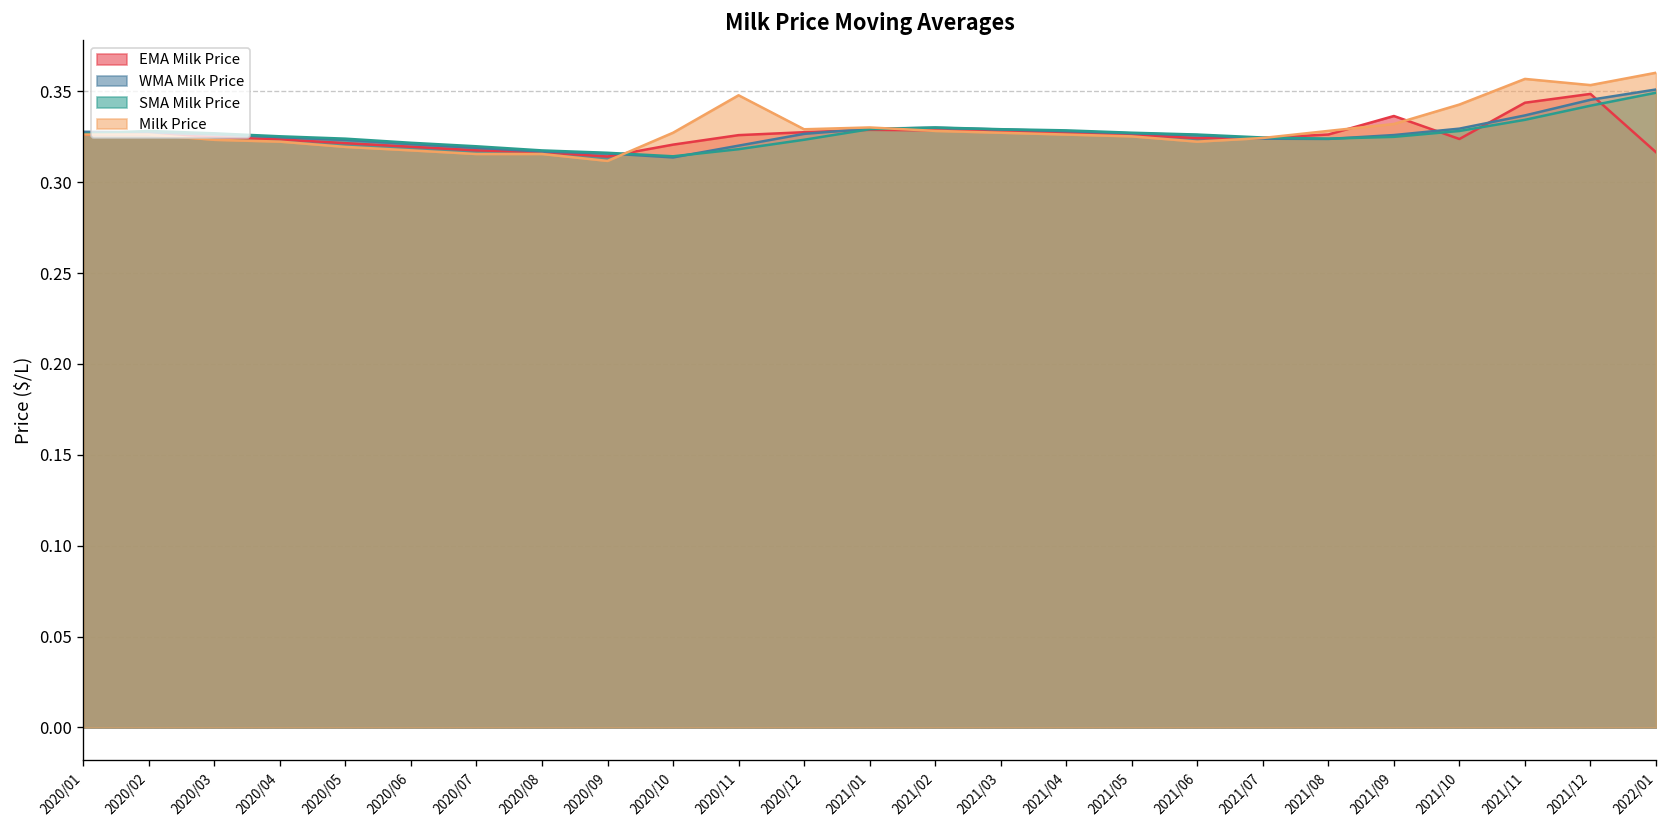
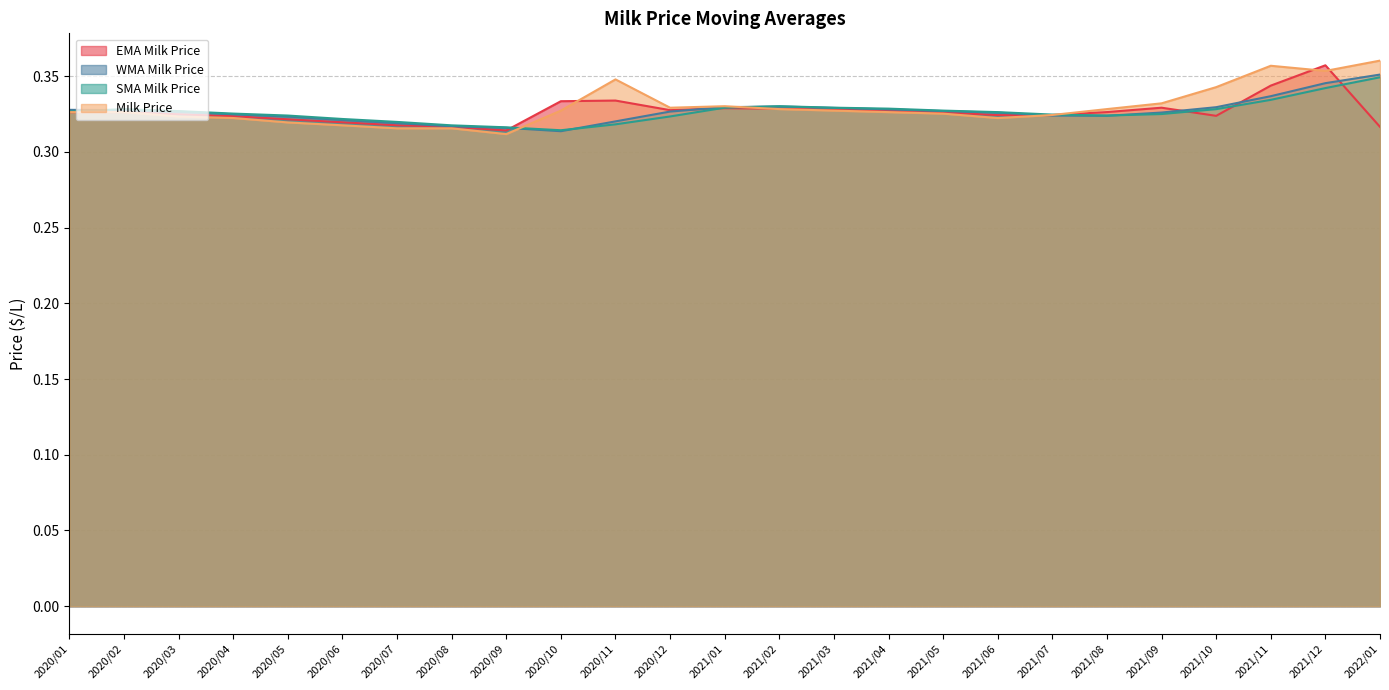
EMA Milk Price, 2020/10: 0.321 -> 0.333
EMA Milk Price, 2020/11: 0.326 -> 0.334
EMA Milk Price, 2021/09: 0.336 -> 0.329
EMA Milk Price, 2021/12: 0.349 -> 0.357
